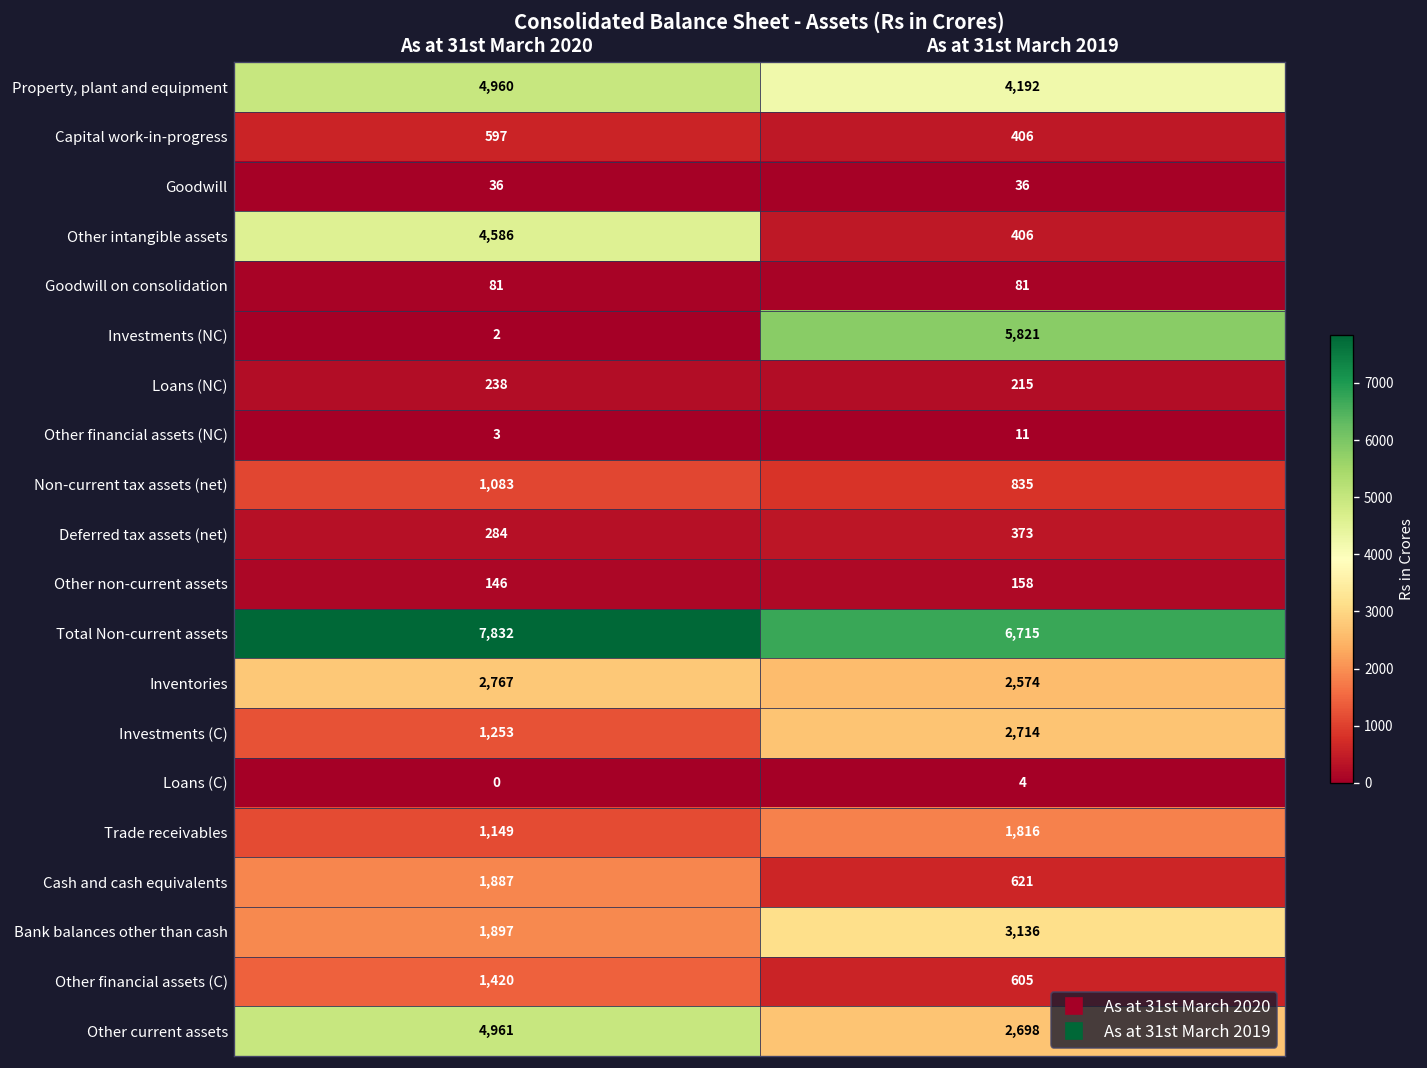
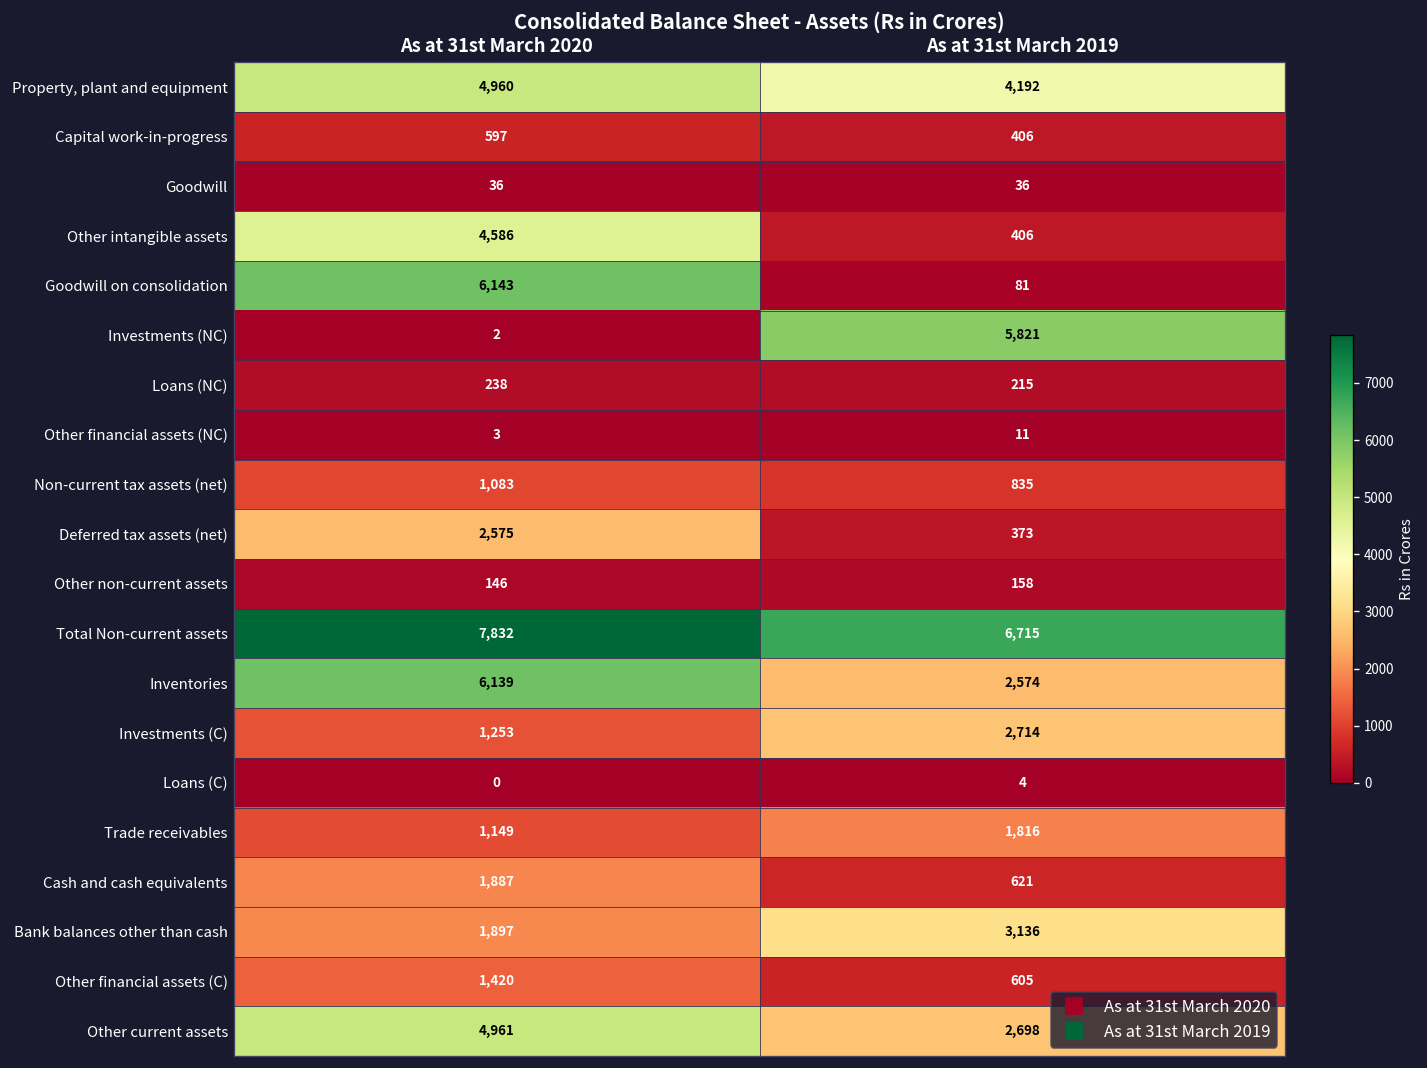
Goodwill on consolidation, As at 31st March 2020: 81 -> 6,143
Deferred tax assets (net), As at 31st March 2020: 284 -> 2,575
Inventories, As at 31st March 2020: 2,767 -> 6,139
